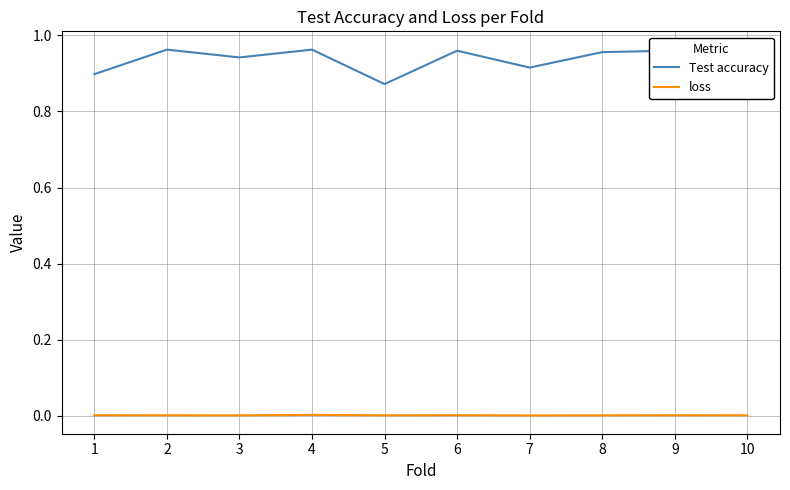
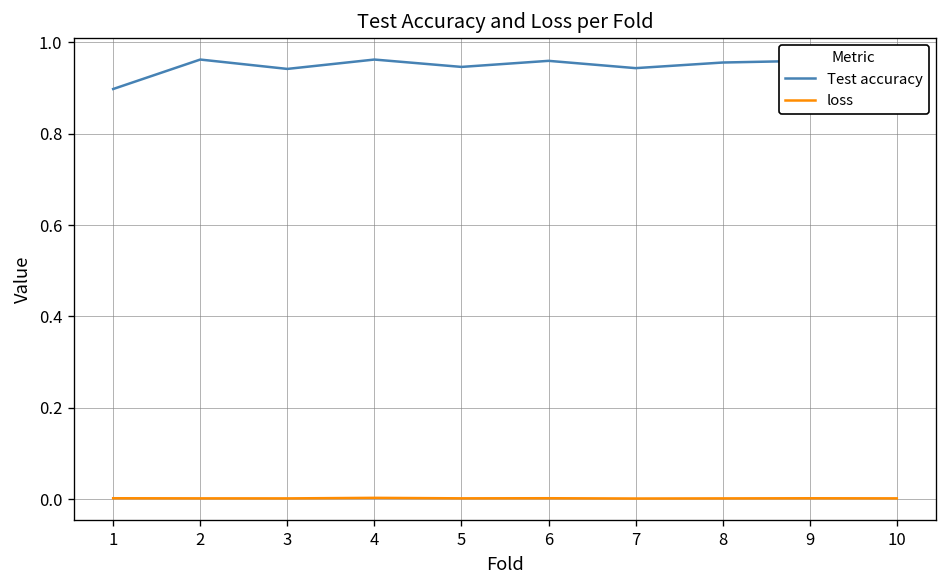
Test accuracy, 5: 0.87 -> 0.95
Test accuracy, 7: 0.92 -> 0.94
